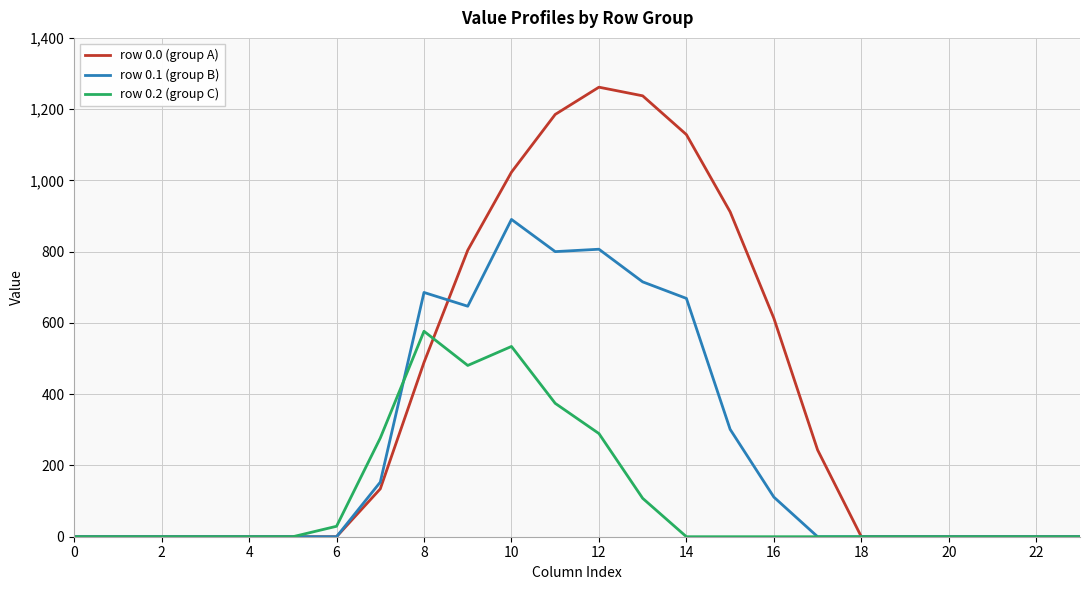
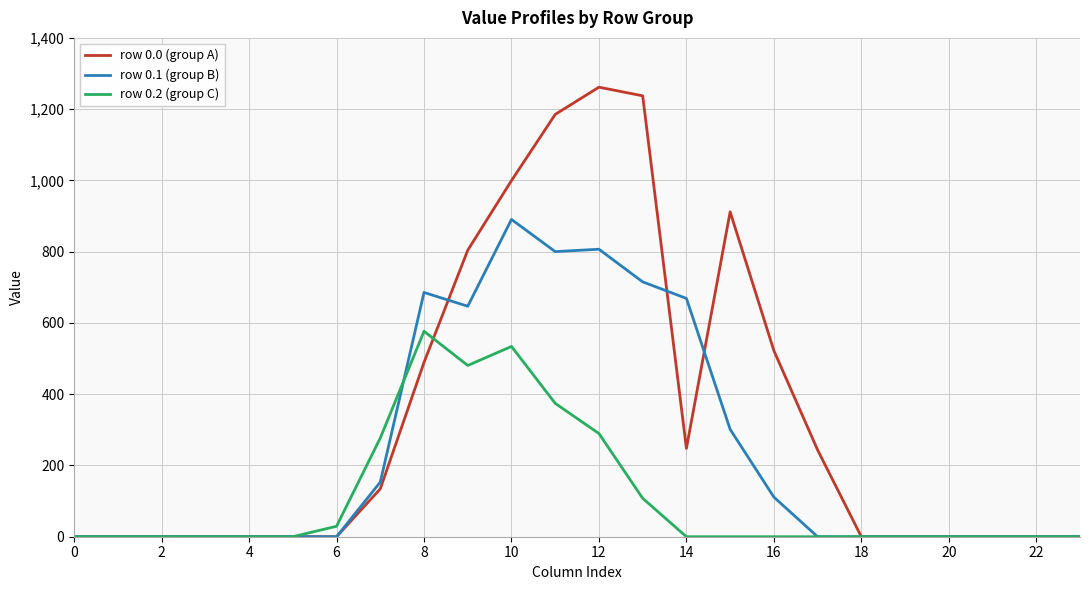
row 0.0 (group A), 10: 1,020 -> 1,000
row 0.0 (group A), 14: 1,130 -> 250
row 0.0 (group A), 16: 610 -> 520
